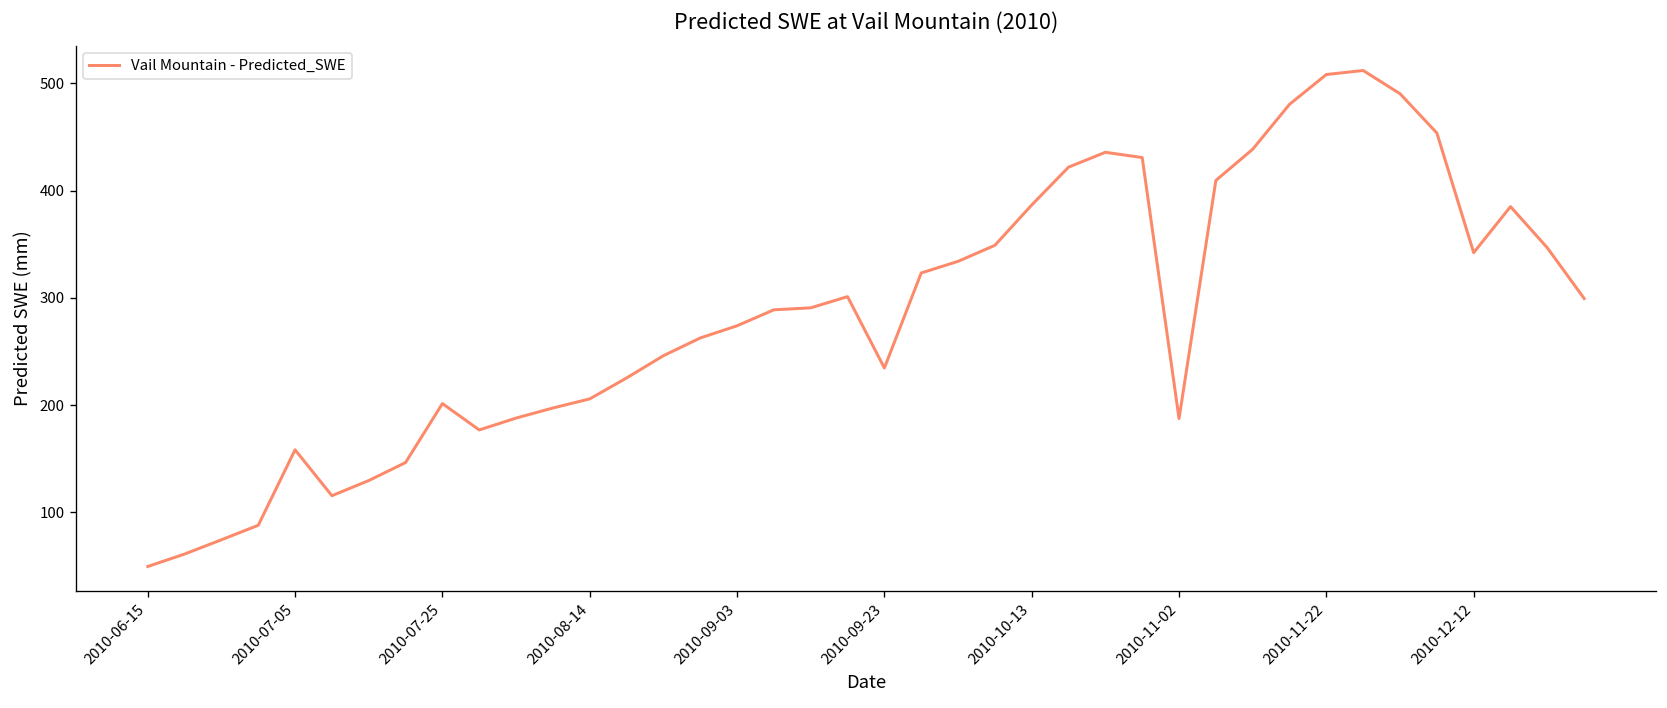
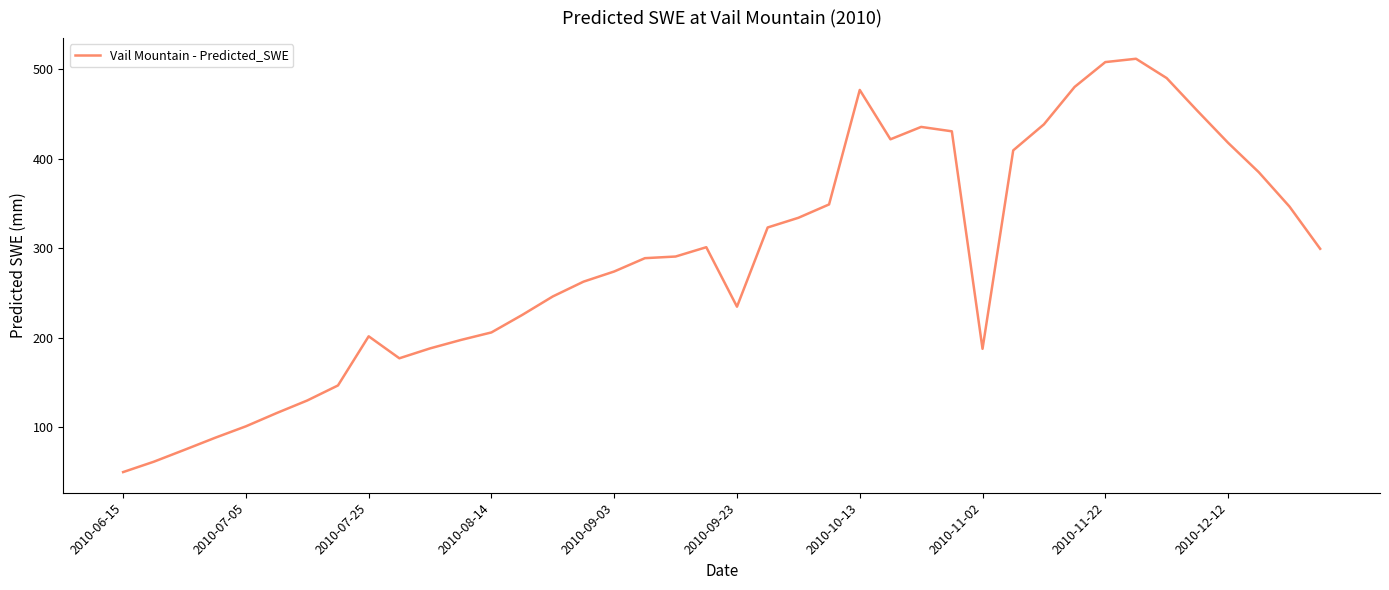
2010-07-05: 160 -> 100
2010-10-13: 390 -> 480
2010-12-12: 340 -> 420
